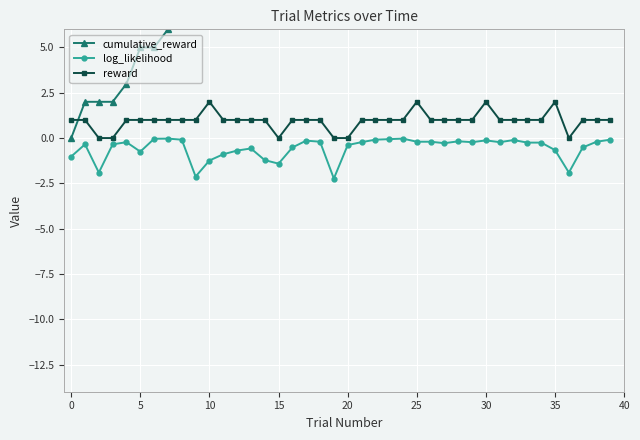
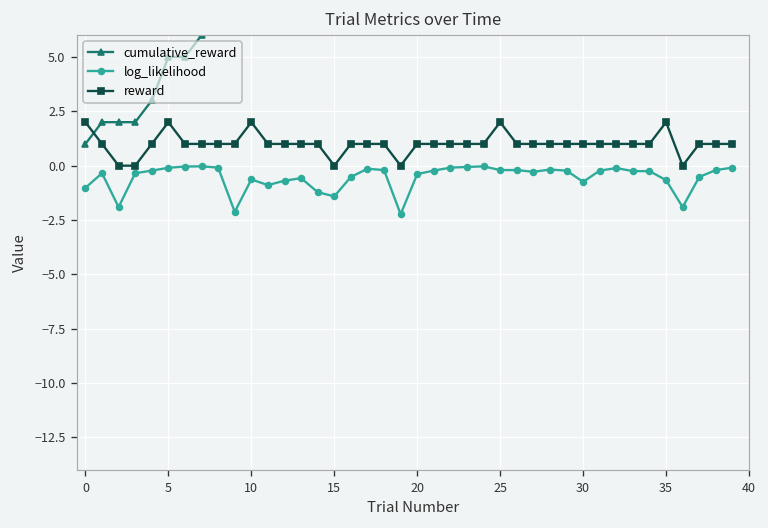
cumulative_reward, 0: 0 -> 1
reward, 0: 1 -> 2
log_likelihood, 5: -0.7 -> -0.1
reward, 5: 1 -> 2
log_likelihood, 10: -1.2 -> -0.6
reward, 20: 0 -> 1
log_likelihood, 30: -0.1 -> -0.7
reward, 30: 2 -> 1
